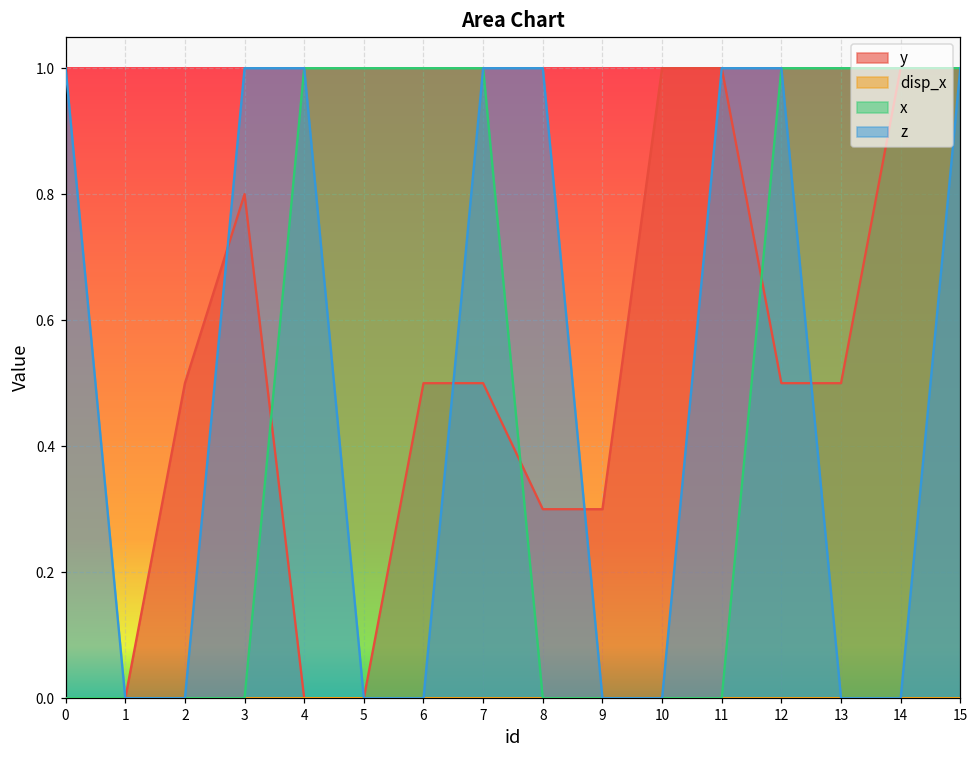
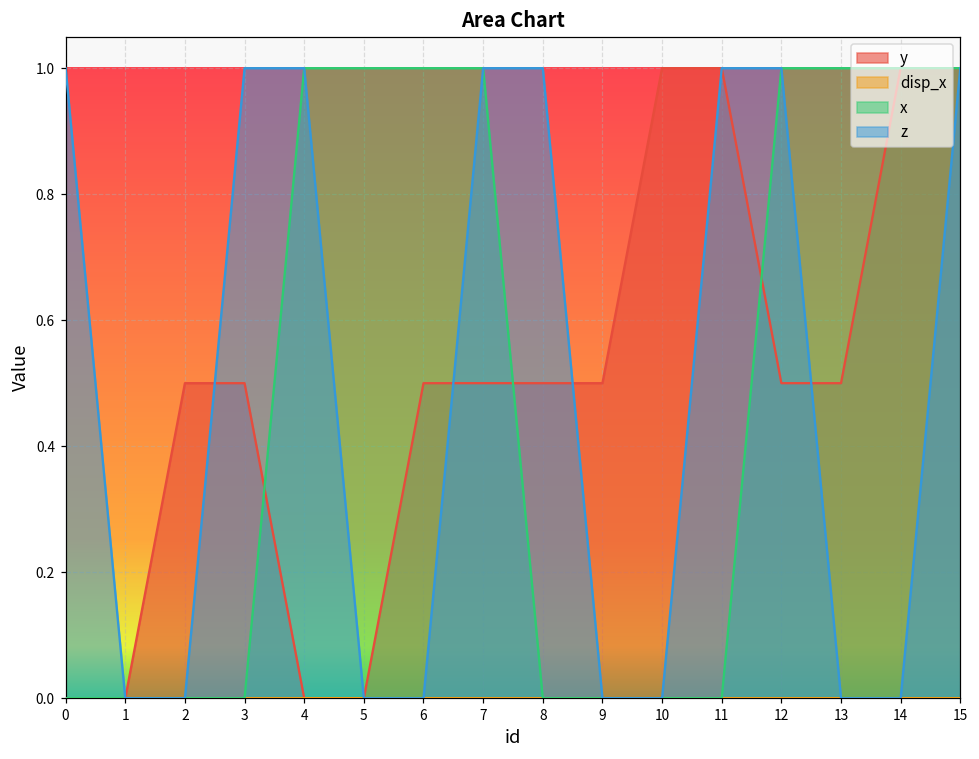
y, 3: 0.8 -> 0.5
y, 8: 0.3 -> 0.5
y, 9: 0.3 -> 0.5
